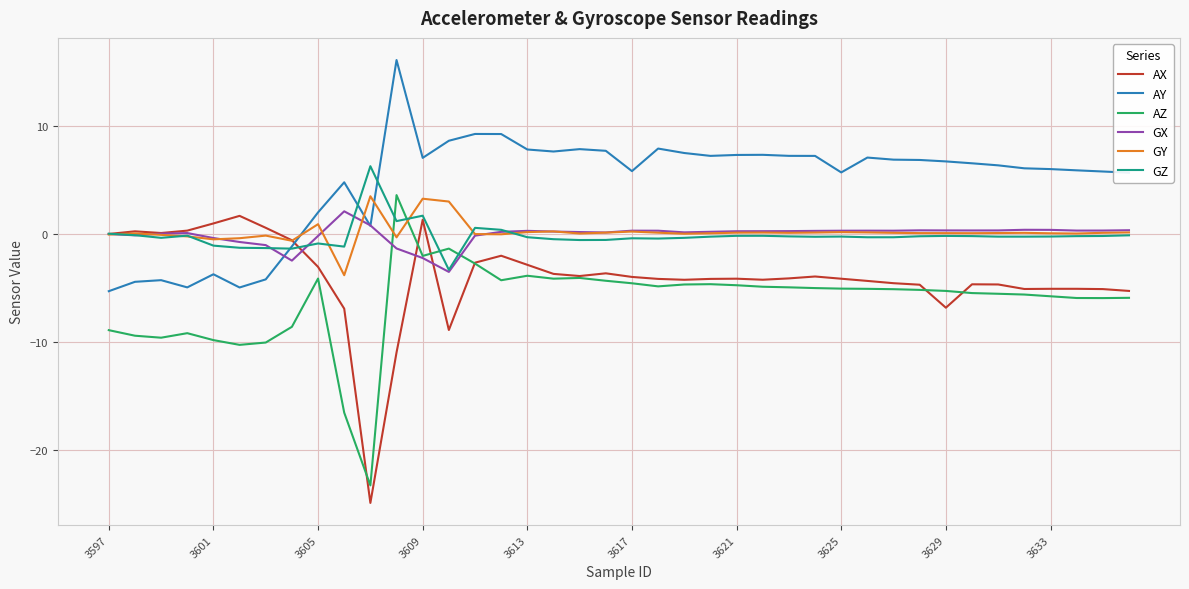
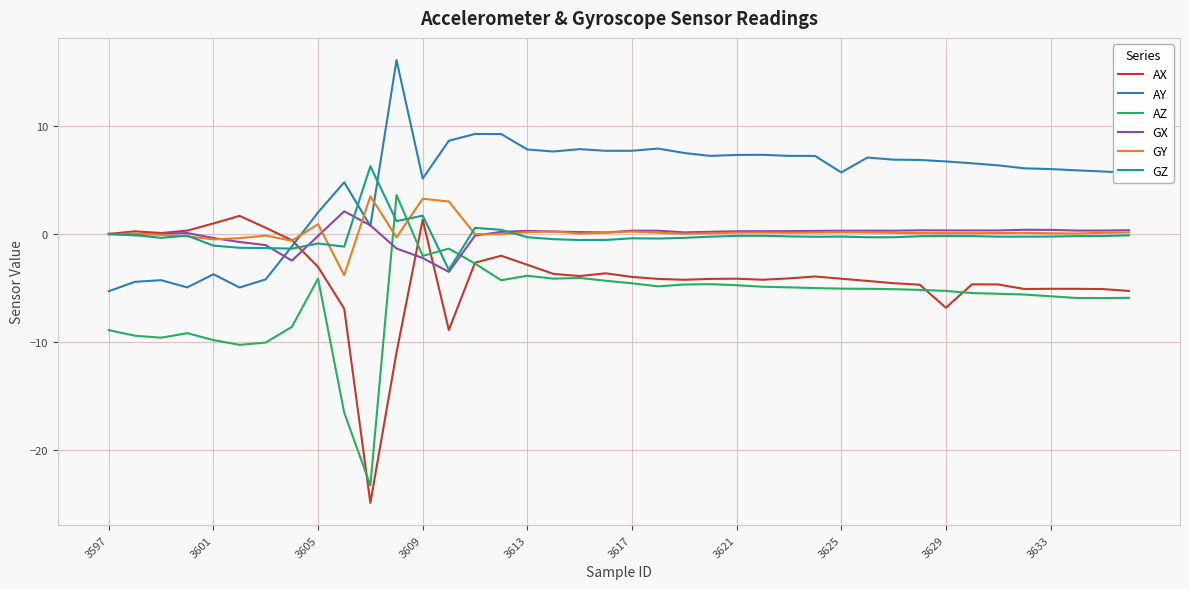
AY, 3609: 7.0 -> 5.1
AY, 3617: 5.8 -> 7.7
